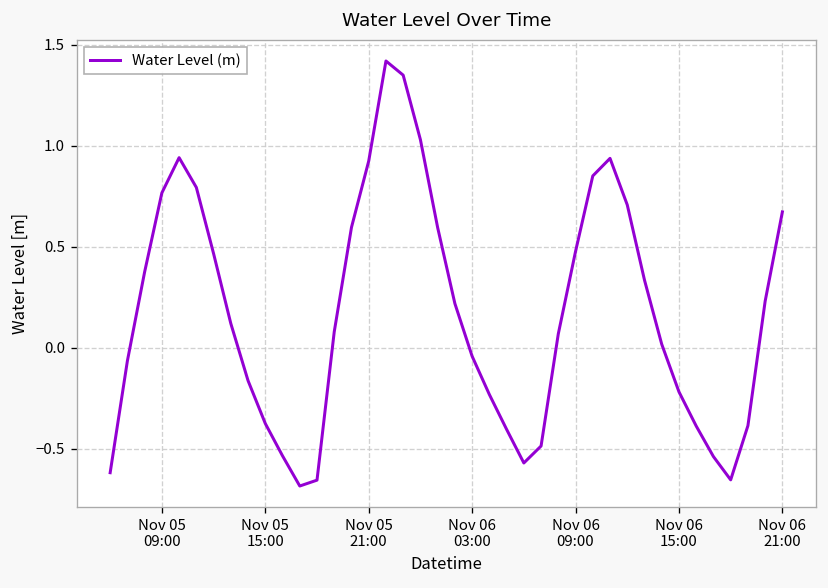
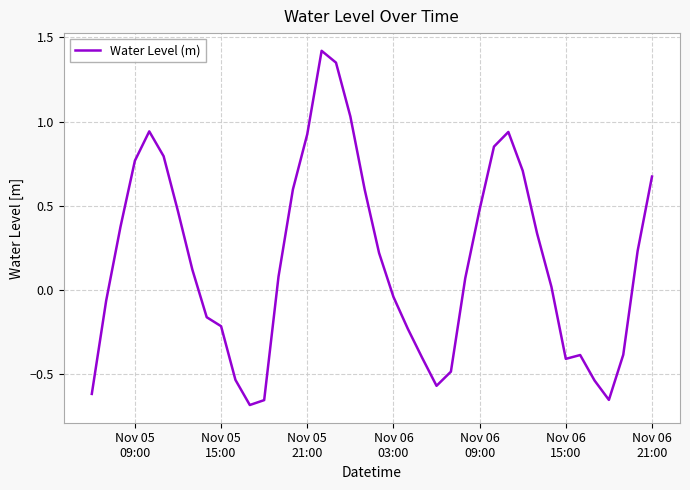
Nov 05 15:00: -0.37 -> -0.22
Nov 06 15:00: -0.22 -> -0.41
